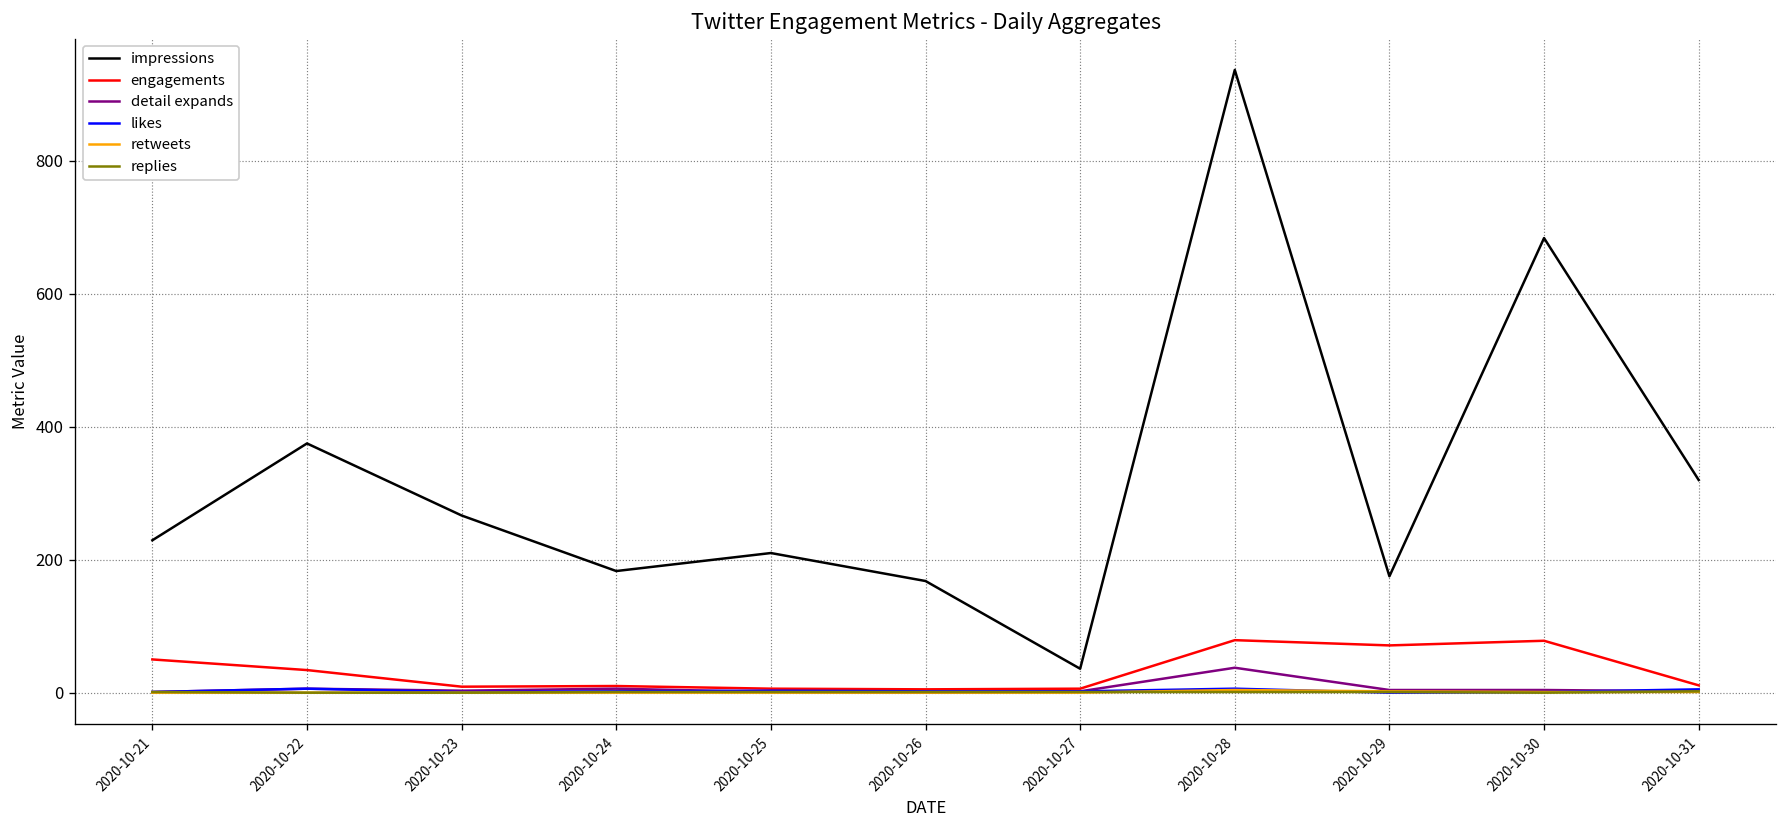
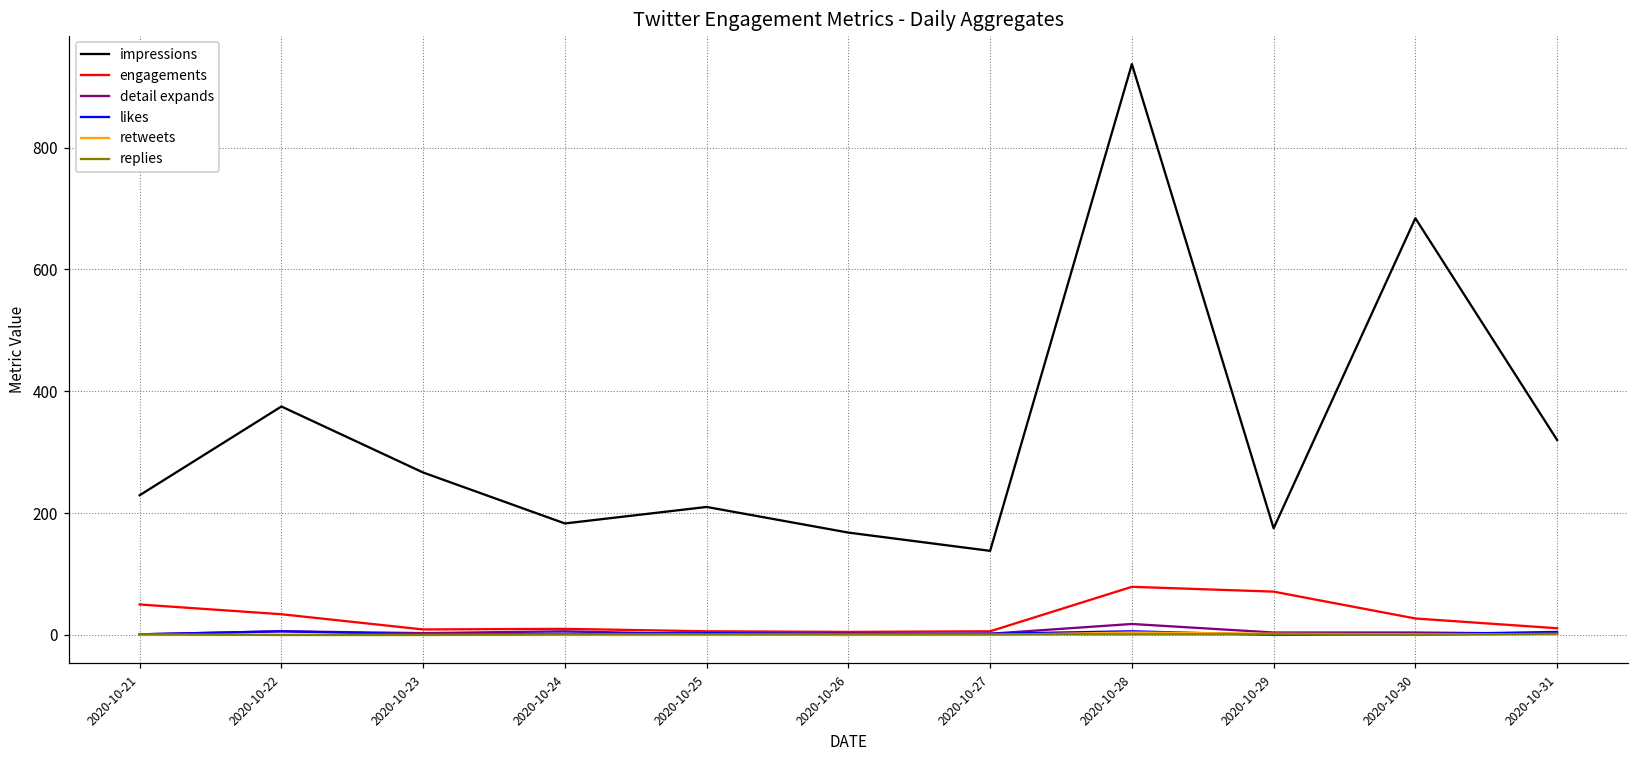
impressions, 2020-10-27: 40 -> 140
detail expands, 2020-10-28: 40 -> 20
engagements, 2020-10-30: 80 -> 30
